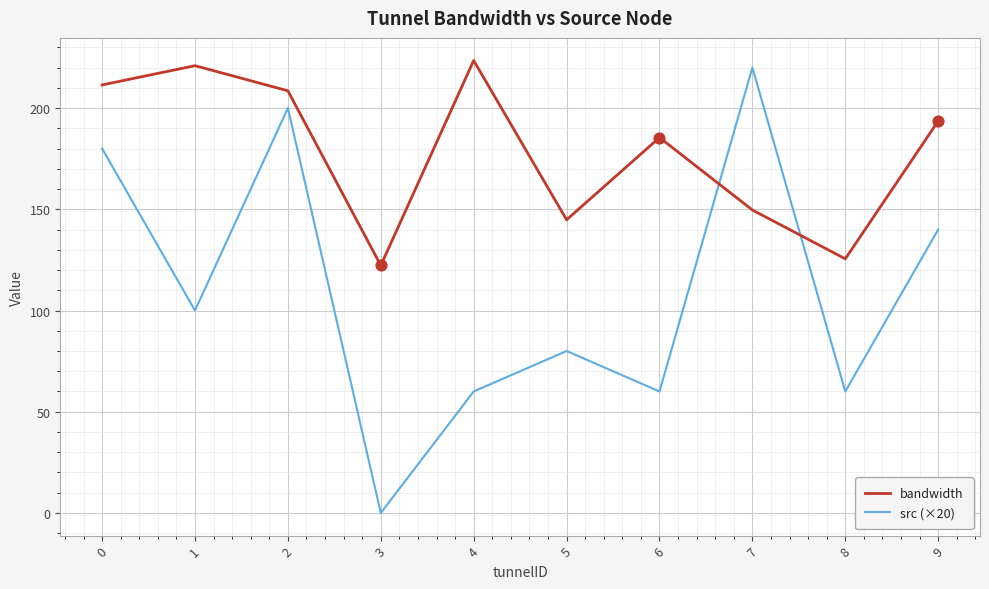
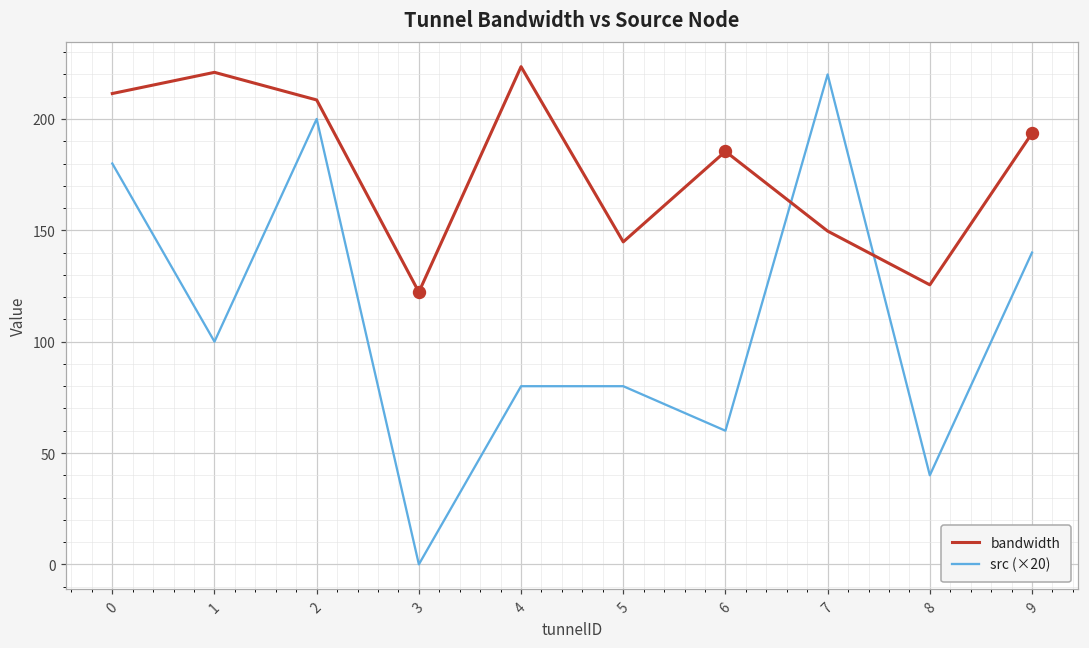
src (×20), 4: 60 -> 80
src (×20), 8: 60 -> 40
